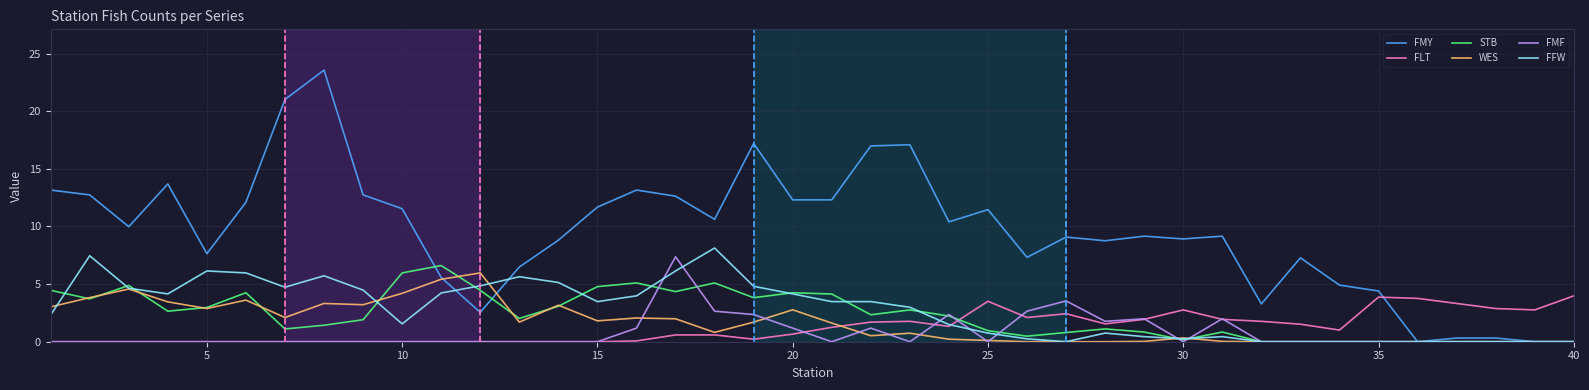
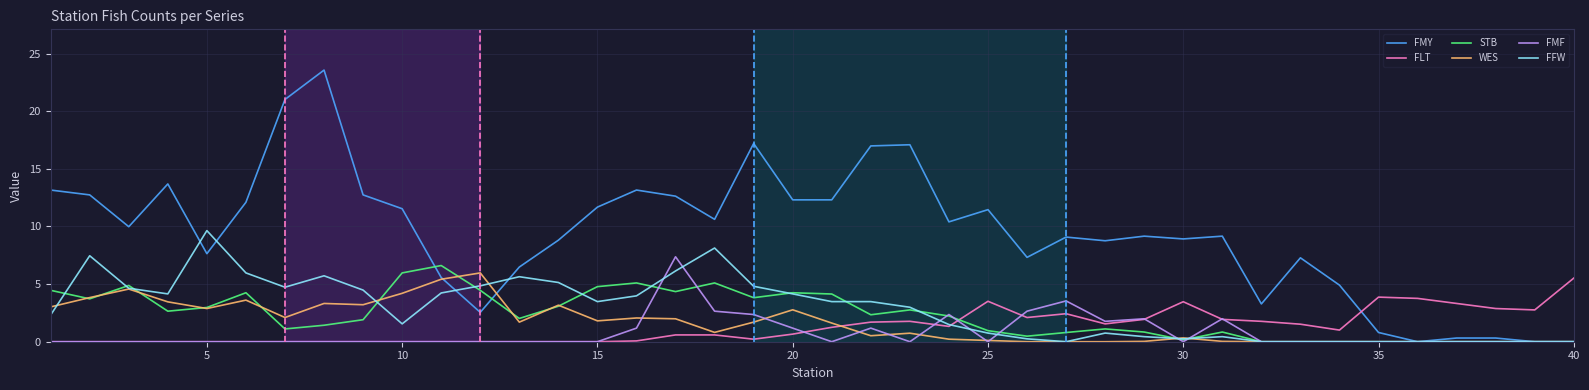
FFW, 5: 6.1 -> 9.6
FLT, 30: 2.8 -> 3.5
FMY, 35: 4.4 -> 0.8
FLT, 40: 4.0 -> 5.5
